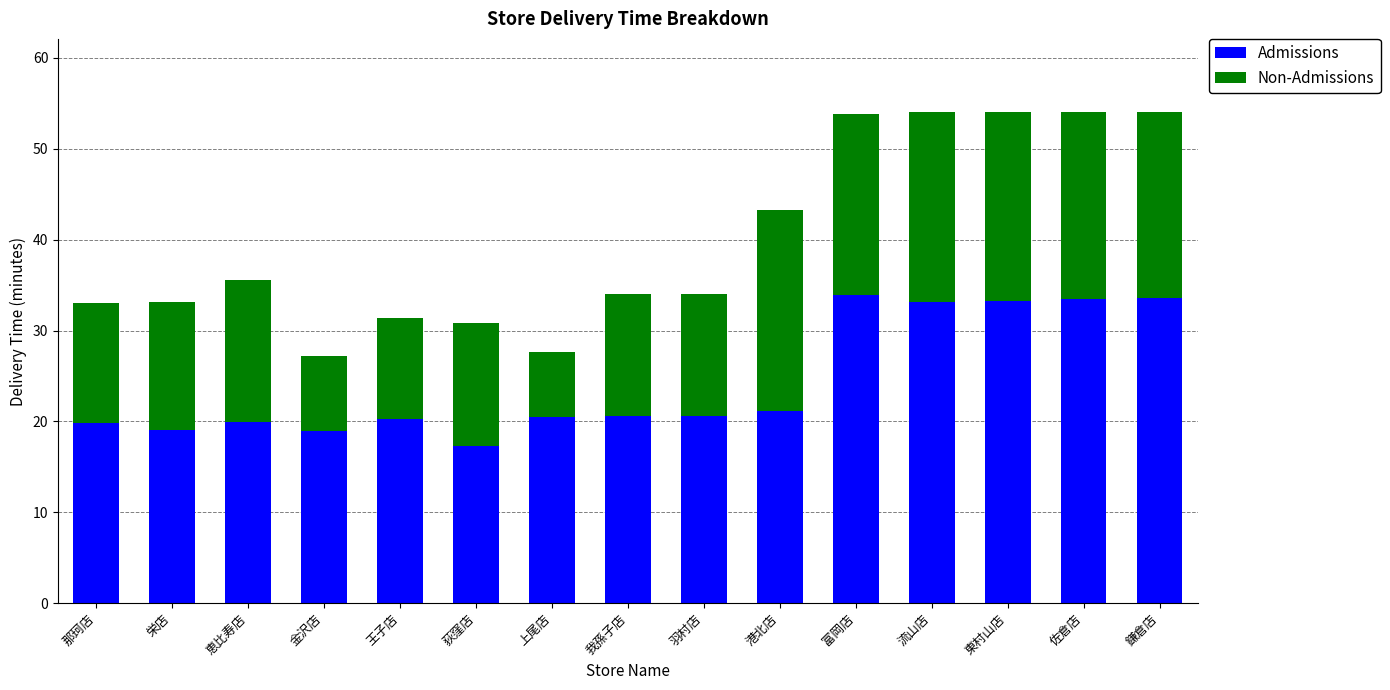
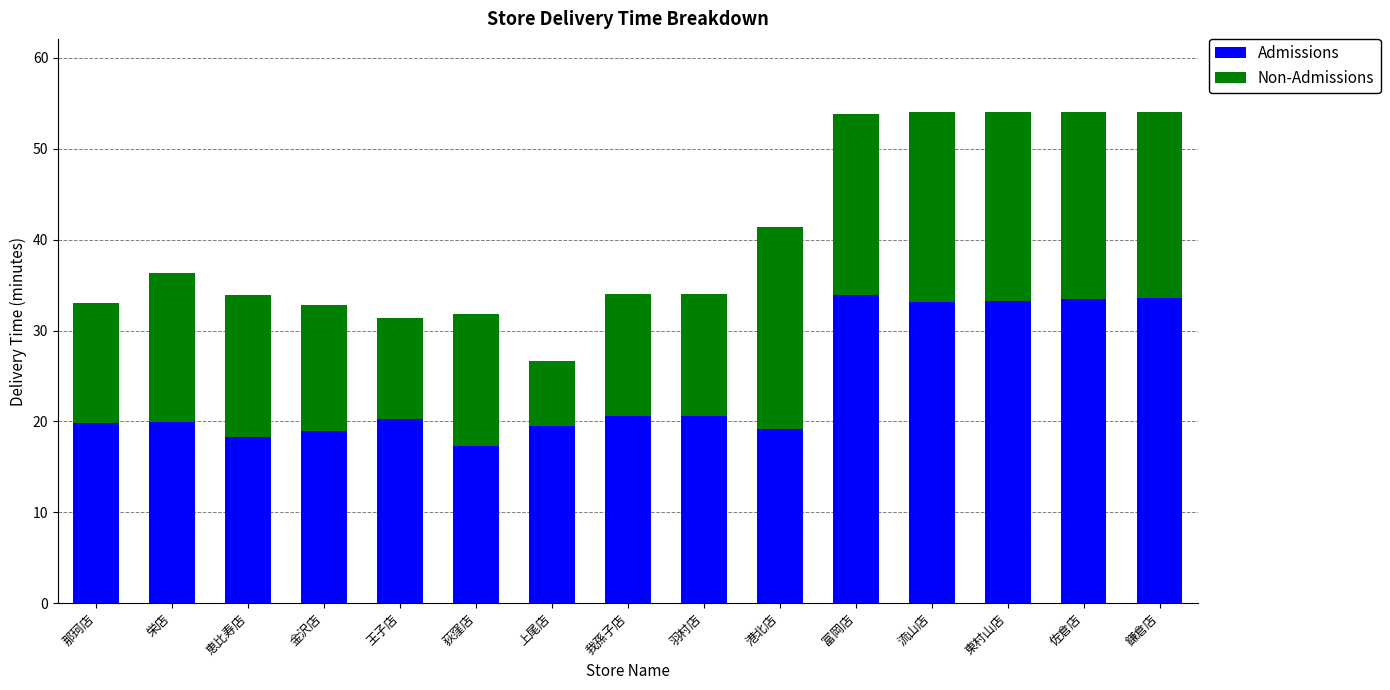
Admissions, 栄店: 19 -> 20
Non-Admissions, 栄店: 14 -> 16
Admissions, 恵比寿店: 20 -> 18
Non-Admissions, 金沢店: 8 -> 14
Non-Admissions, 荻窪店: 13 -> 15
Admissions, 上尾店: 21 -> 19
Admissions, 港北店: 21 -> 19
